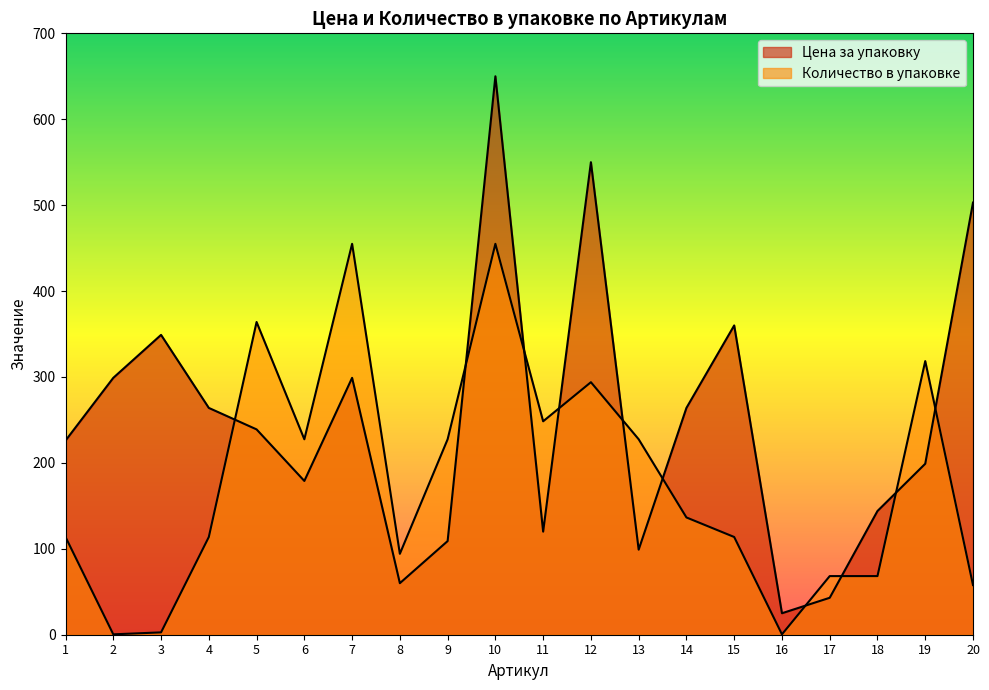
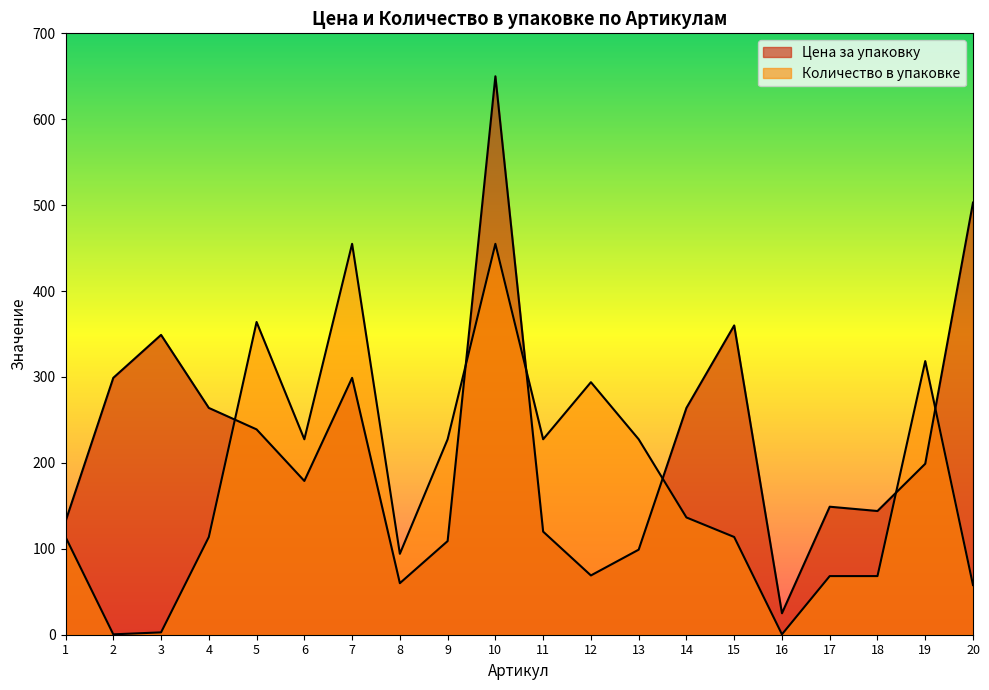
Цена за упаковку, 1: 230 -> 130
Количество в упаковке, 11: 250 -> 230
Цена за упаковку, 12: 550 -> 70
Цена за упаковку, 17: 40 -> 150
